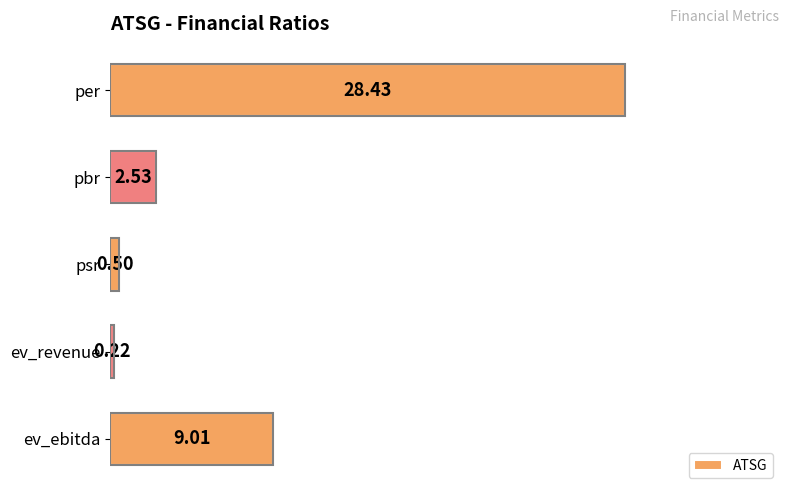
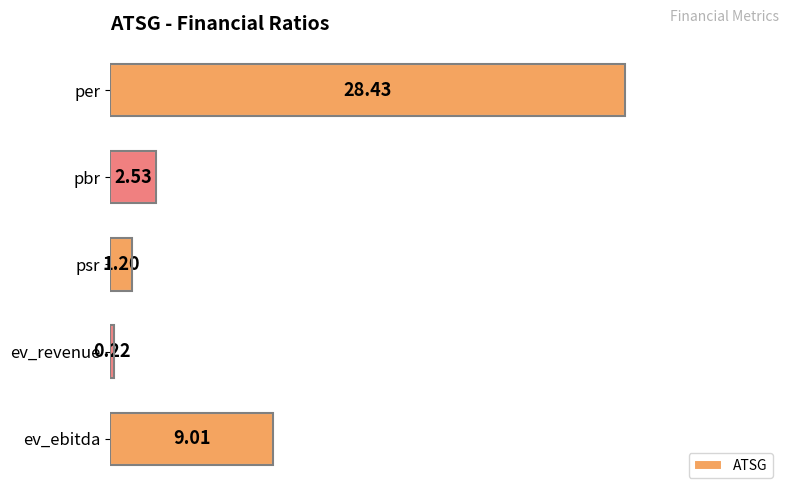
psr: 0.50 -> 1.20
